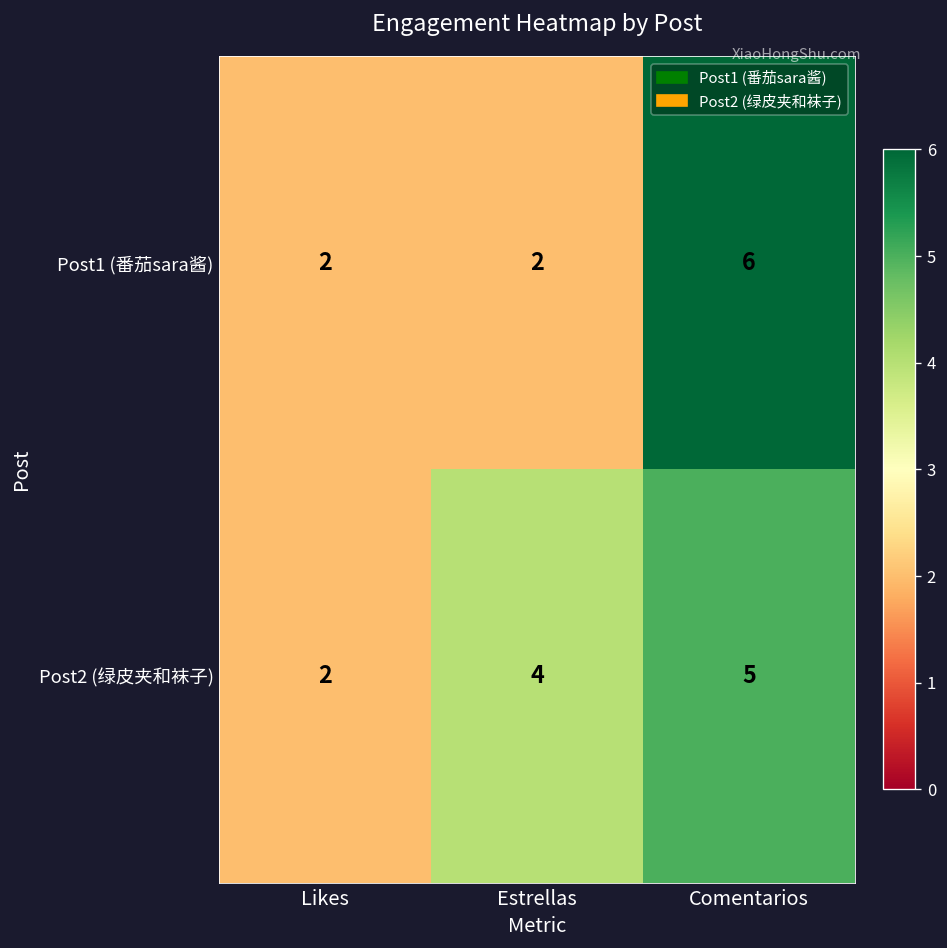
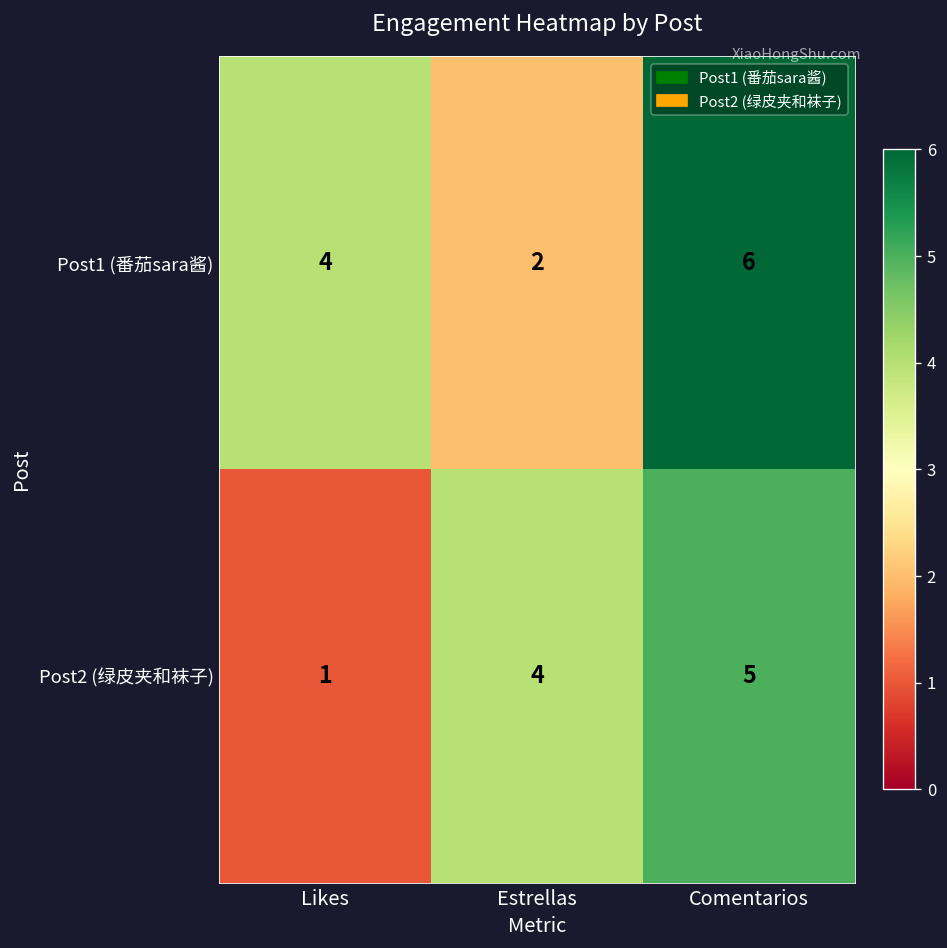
Post1 (番茄sara酱), Likes: 2 -> 4
Post2 (绿皮夹和袜子), Likes: 2 -> 1
